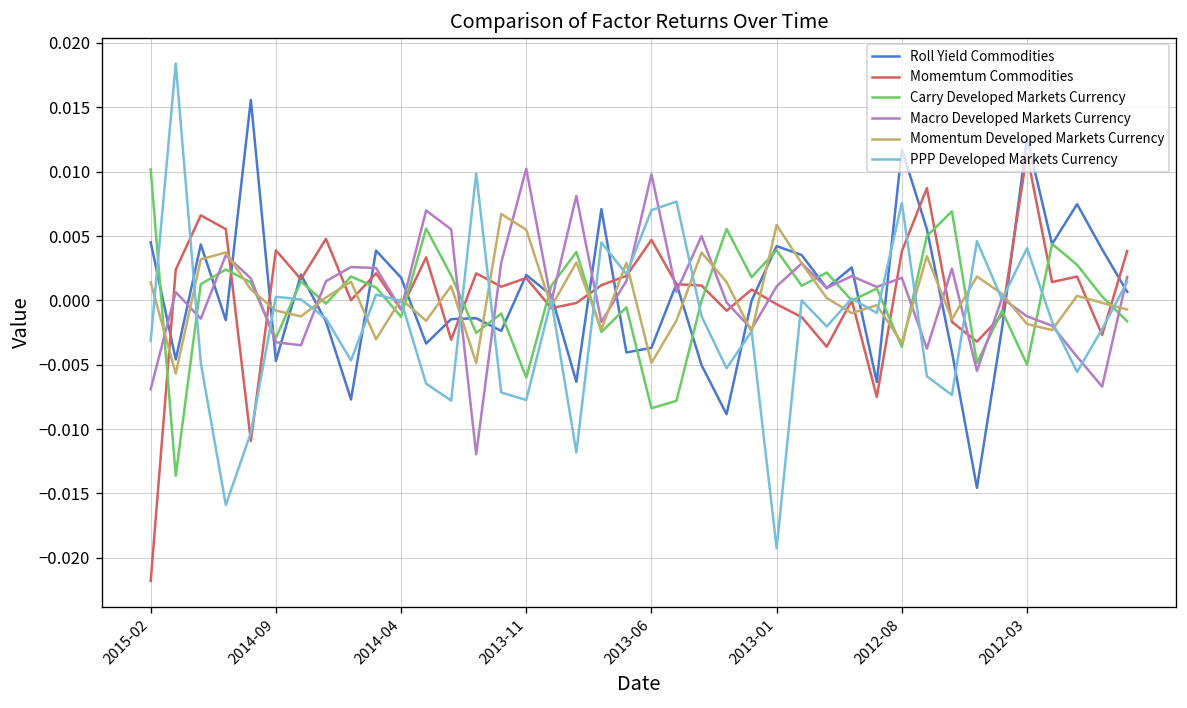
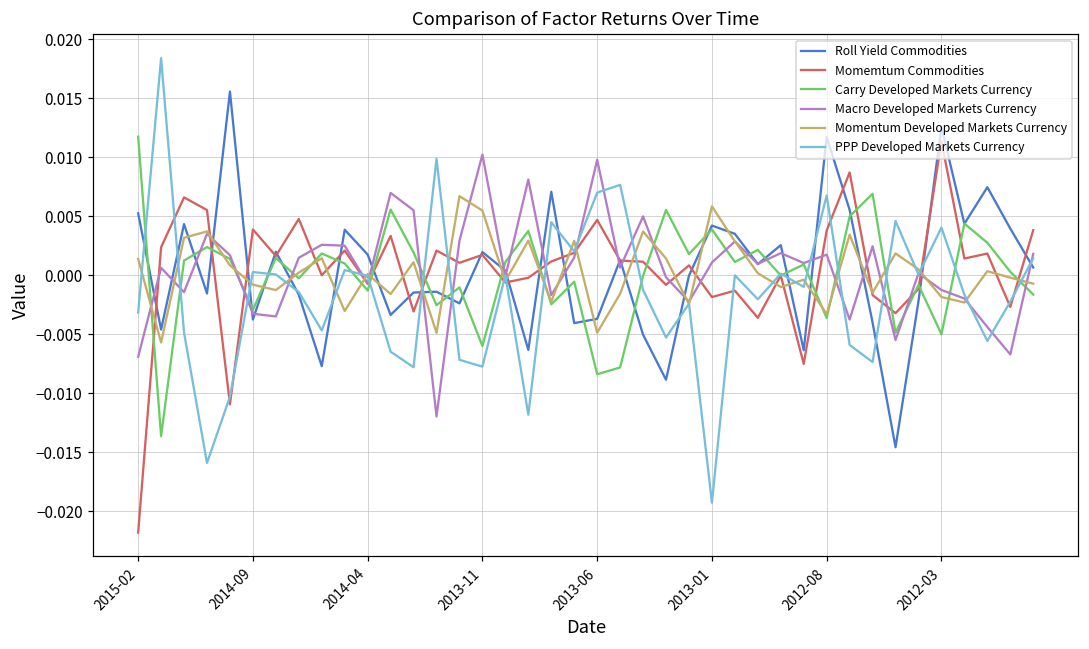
Roll Yield Commodities, 2015-02: 0.0045 -> 0.0053
Carry Developed Markets Currency, 2015-02: 0.0102 -> 0.0118
Roll Yield Commodities, 2014-09: -0.0047 -> -0.0037
Momemtum Commodities, 2013-01: -0.0003 -> -0.0018
PPP Developed Markets Currency, 2012-08: 0.0076 -> 0.0068
